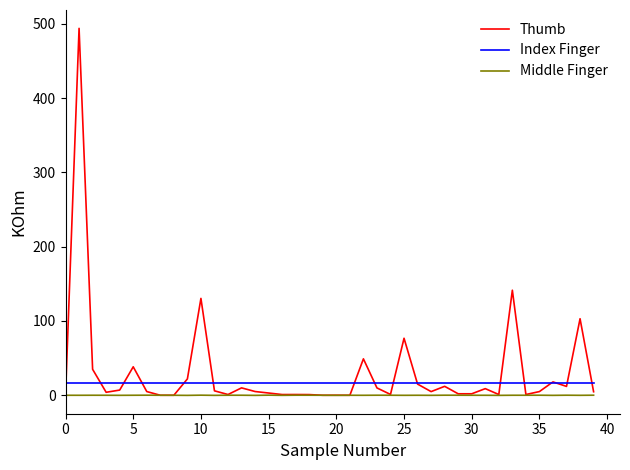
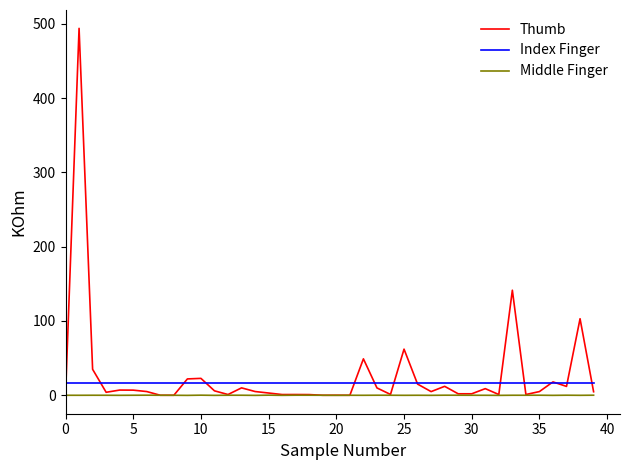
Thumb, 5: 40 -> 10
Thumb, 10: 130 -> 20
Thumb, 25: 80 -> 60
